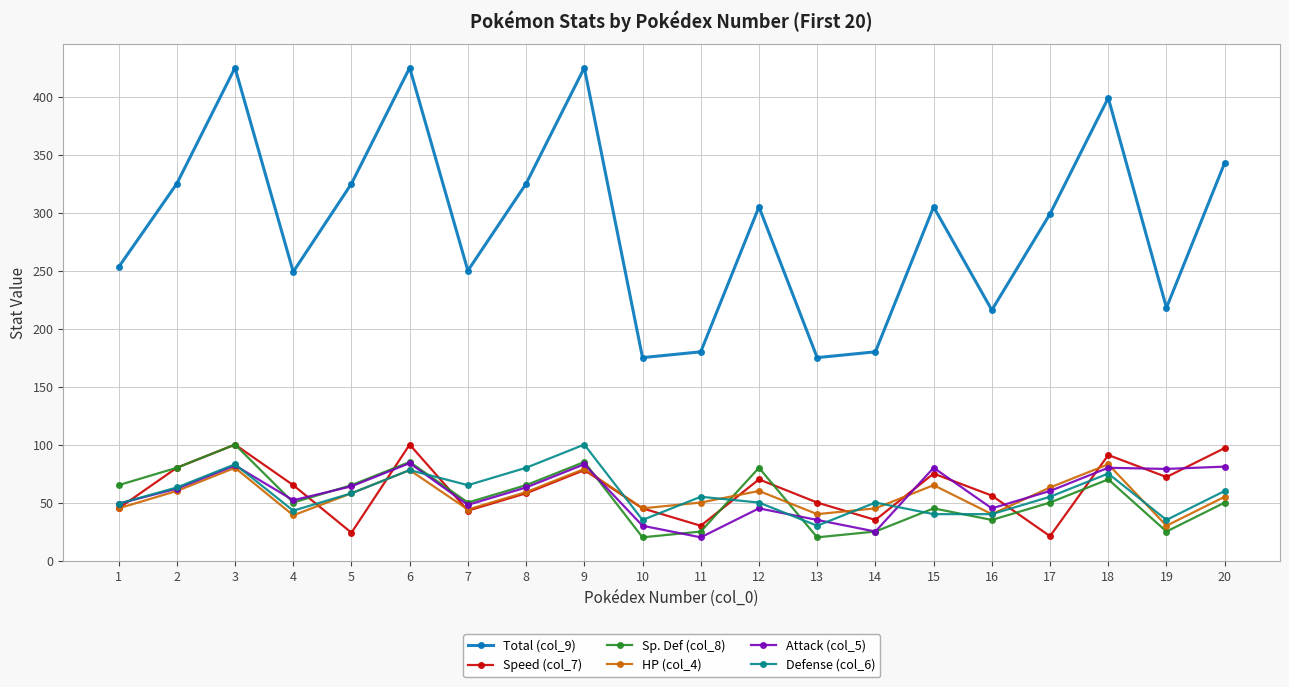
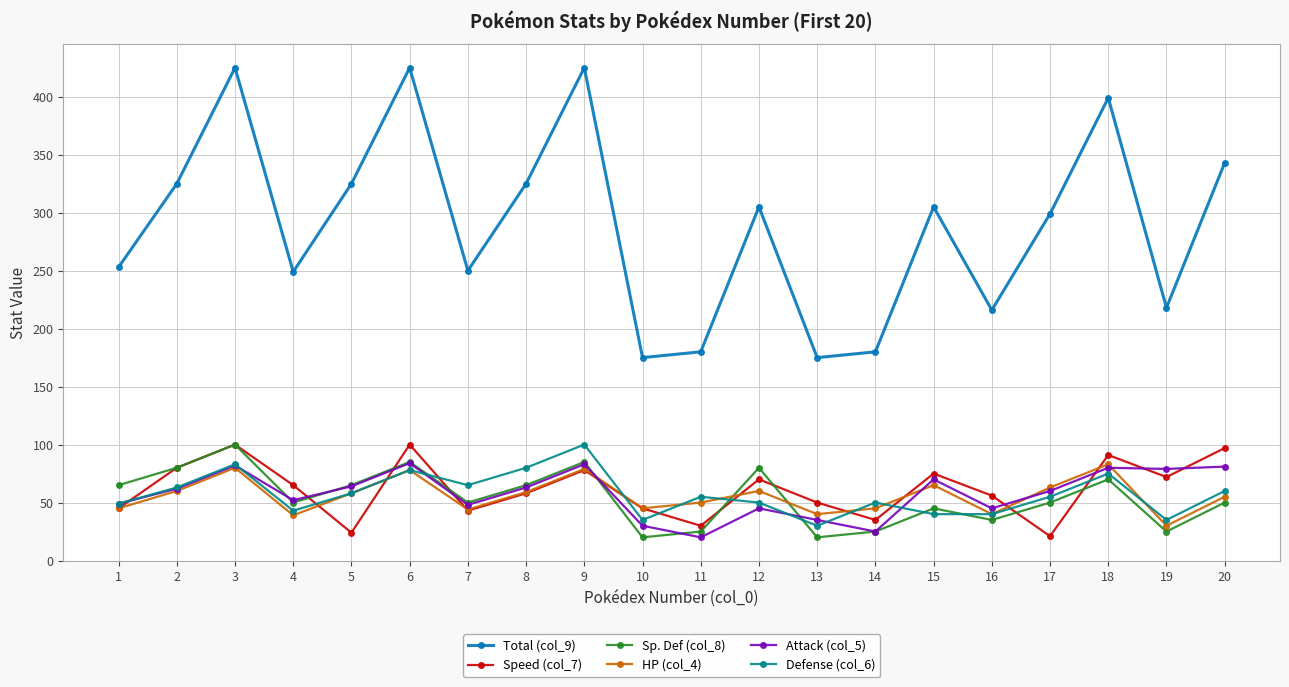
Attack (col_5), 15: 80 -> 70
